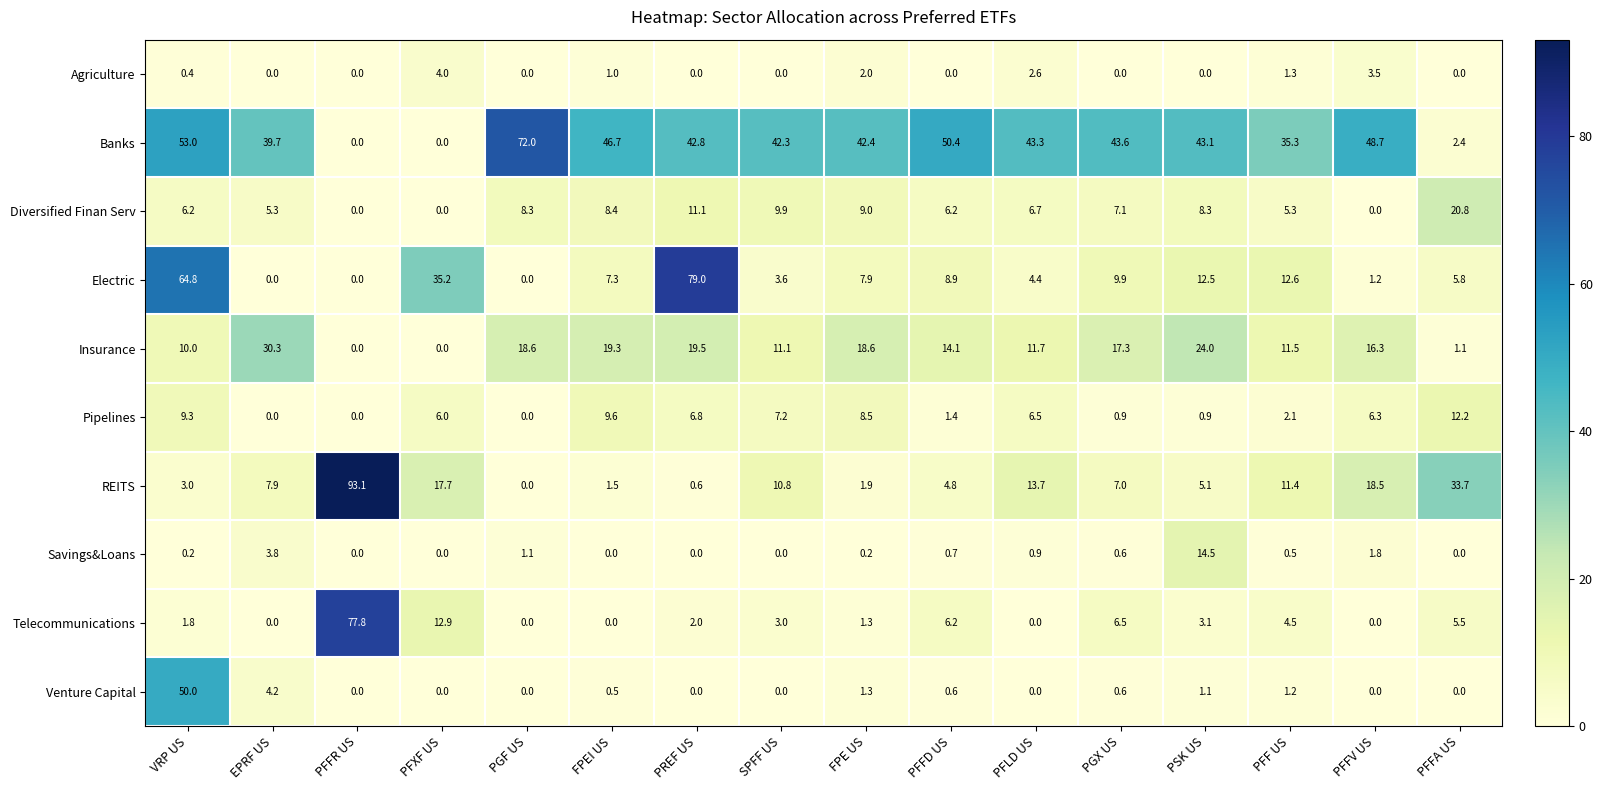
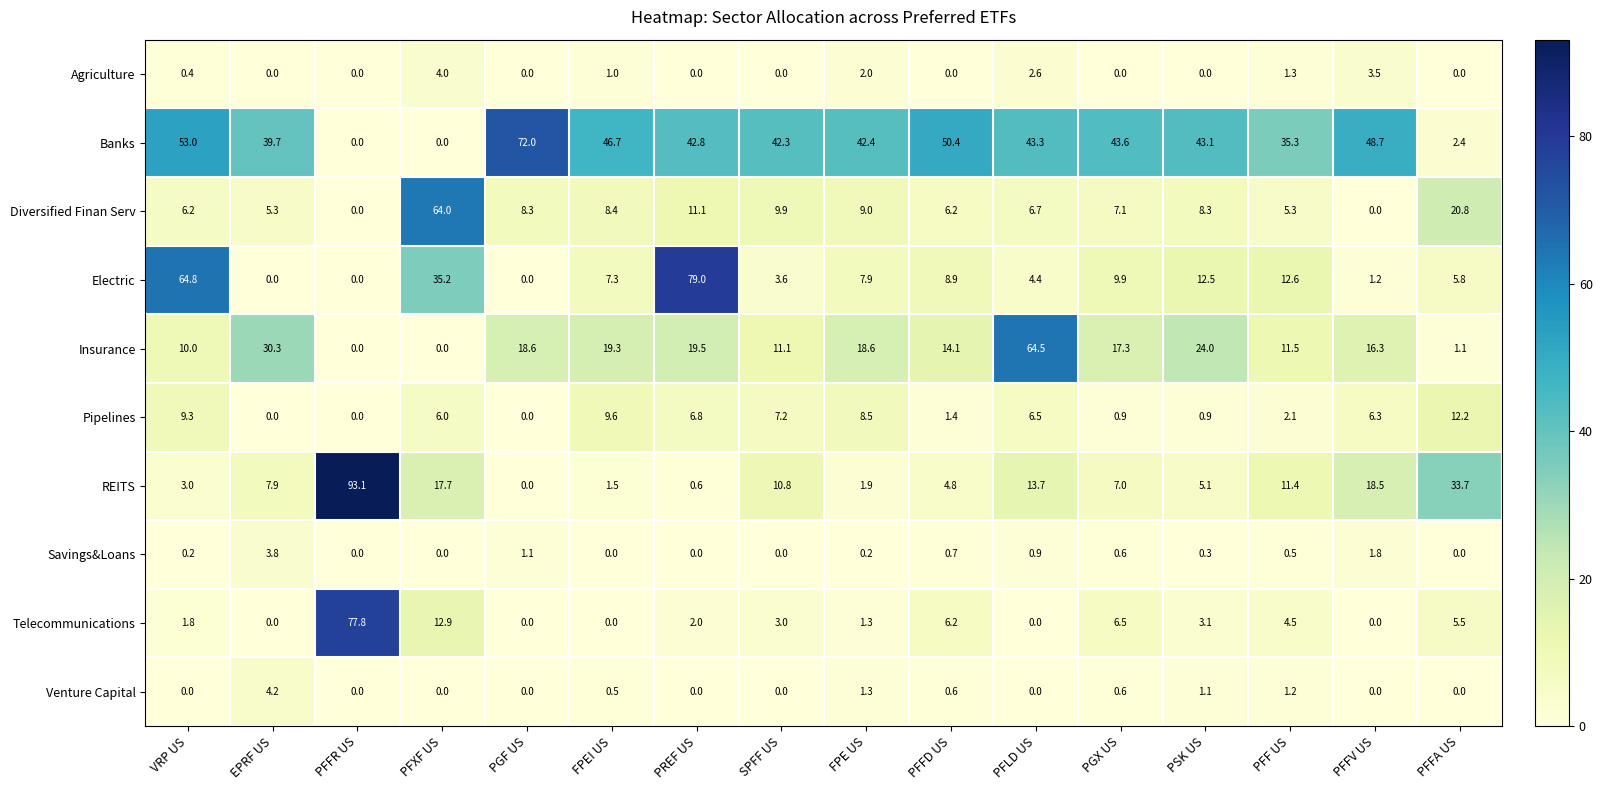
Diversified Finan Serv, PFXF US: 0.0 -> 64.0
Insurance, PFLD US: 11.7 -> 64.5
Savings&Loans, PSK US: 14.5 -> 0.3
Venture Capital, VRP US: 50.0 -> 0.0
